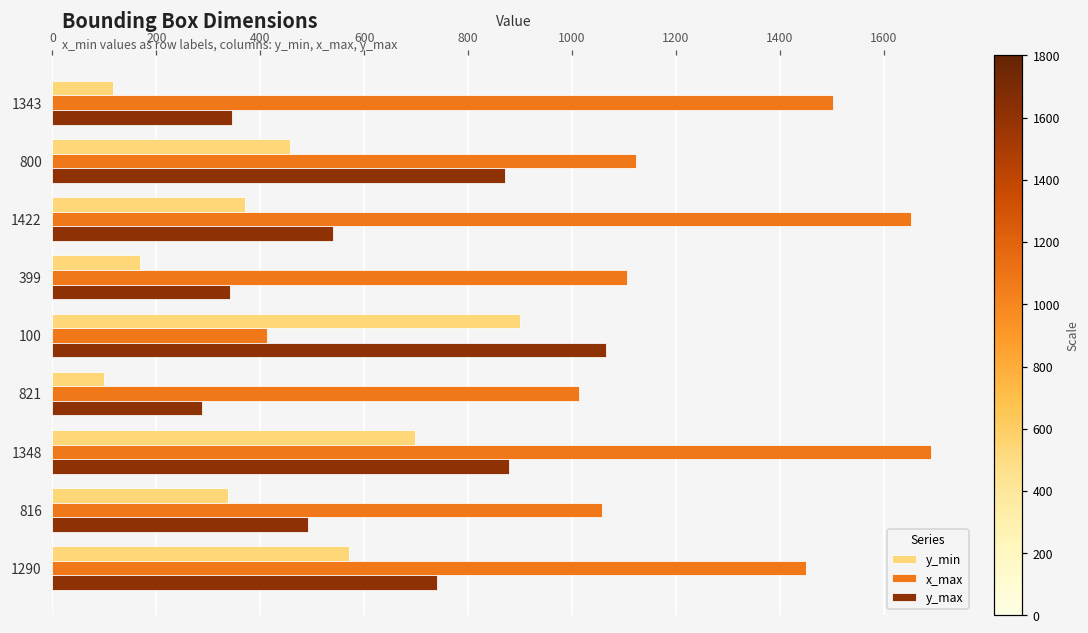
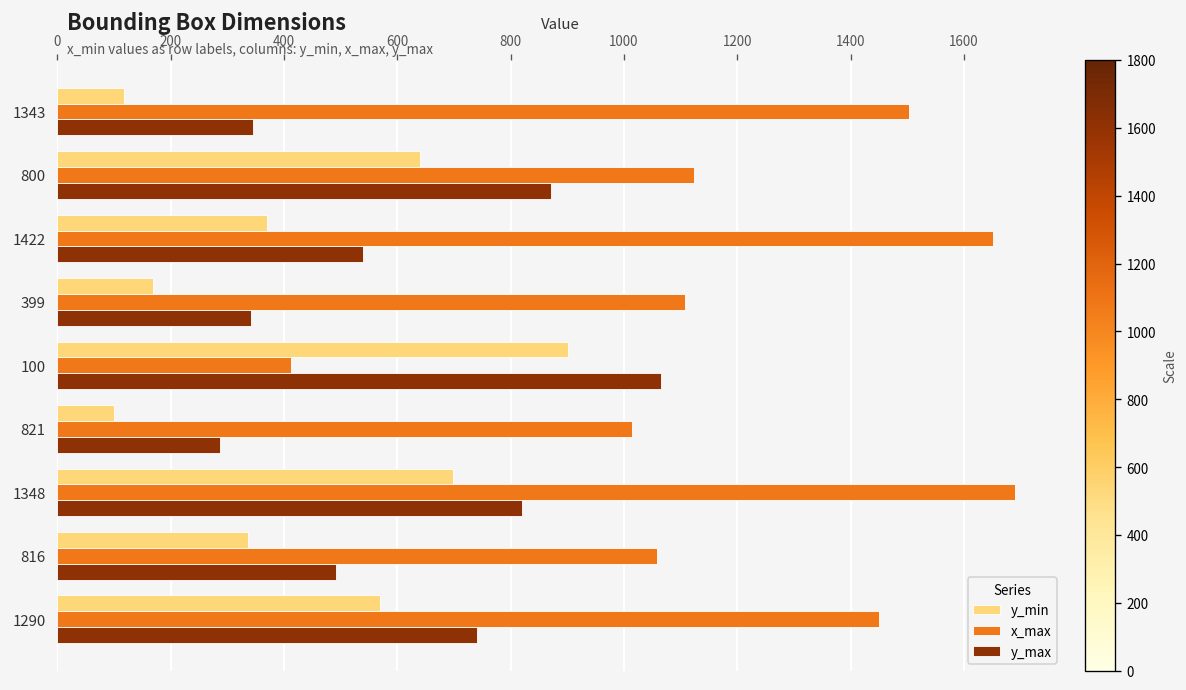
y_min, 800: 460 -> 640
y_max, 1348: 880 -> 820
